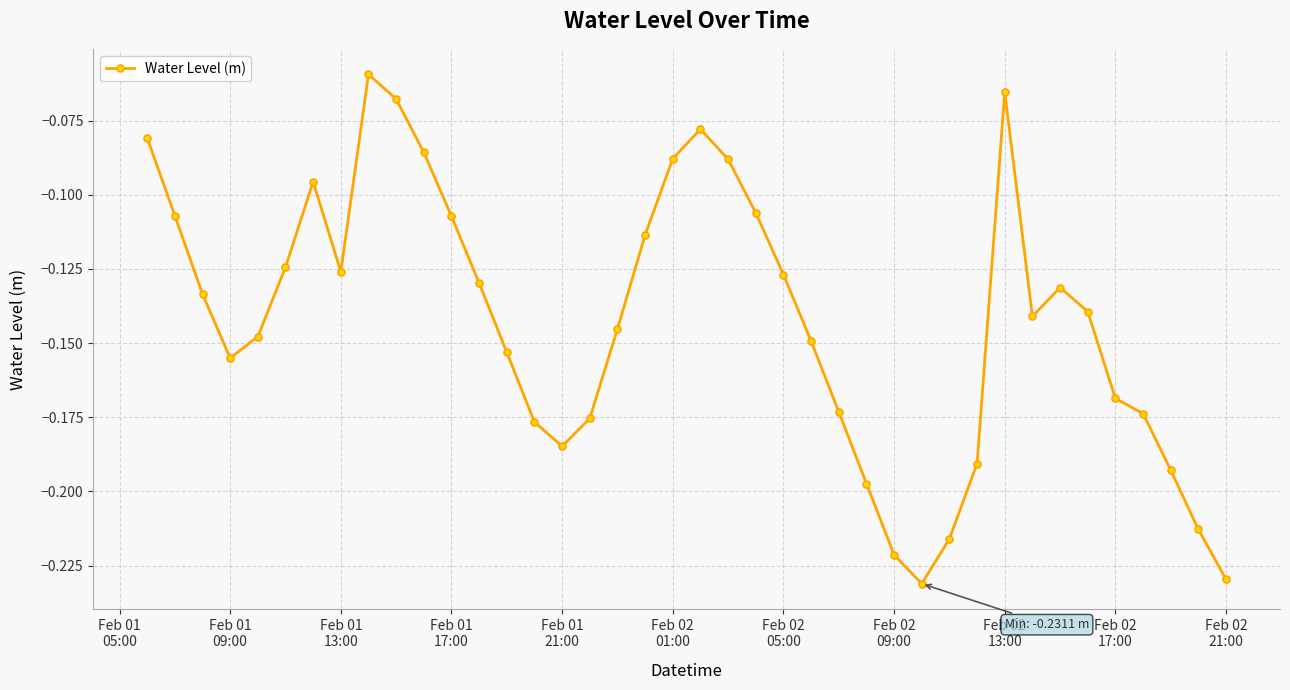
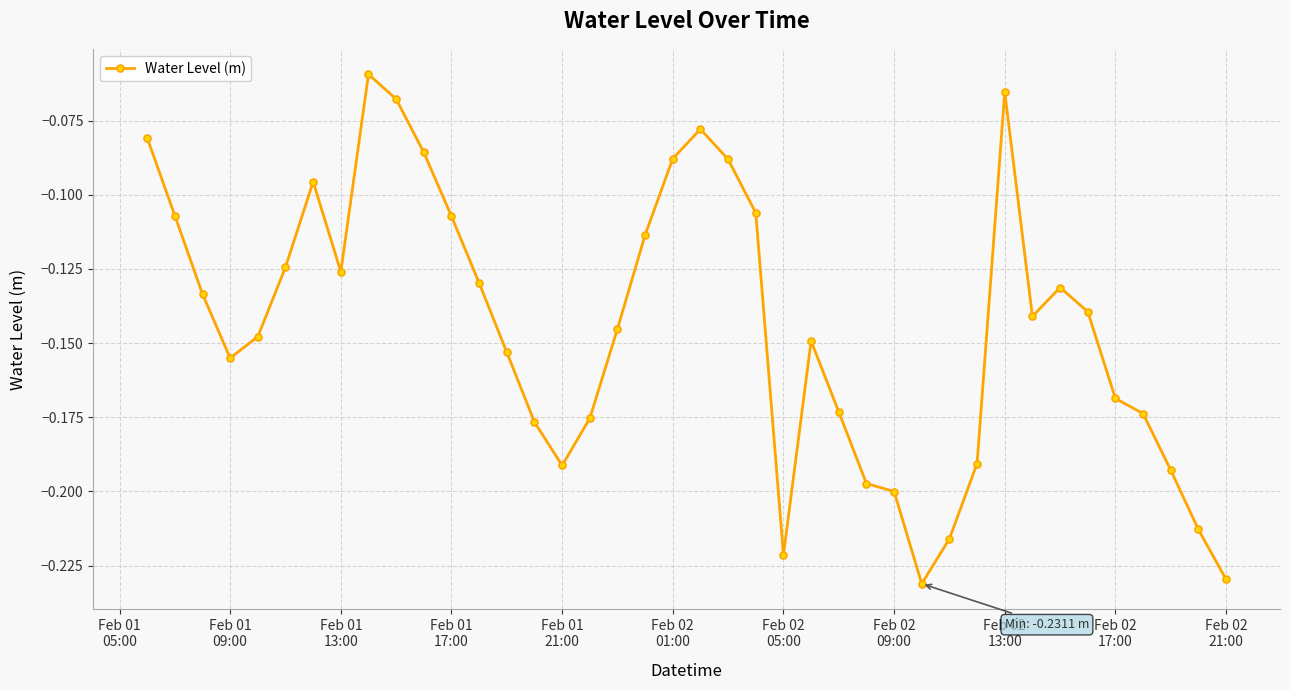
Feb 01 21:00: -0.185 -> -0.191
Feb 02 05:00: -0.127 -> -0.221
Feb 02 09:00: -0.221 -> -0.200
